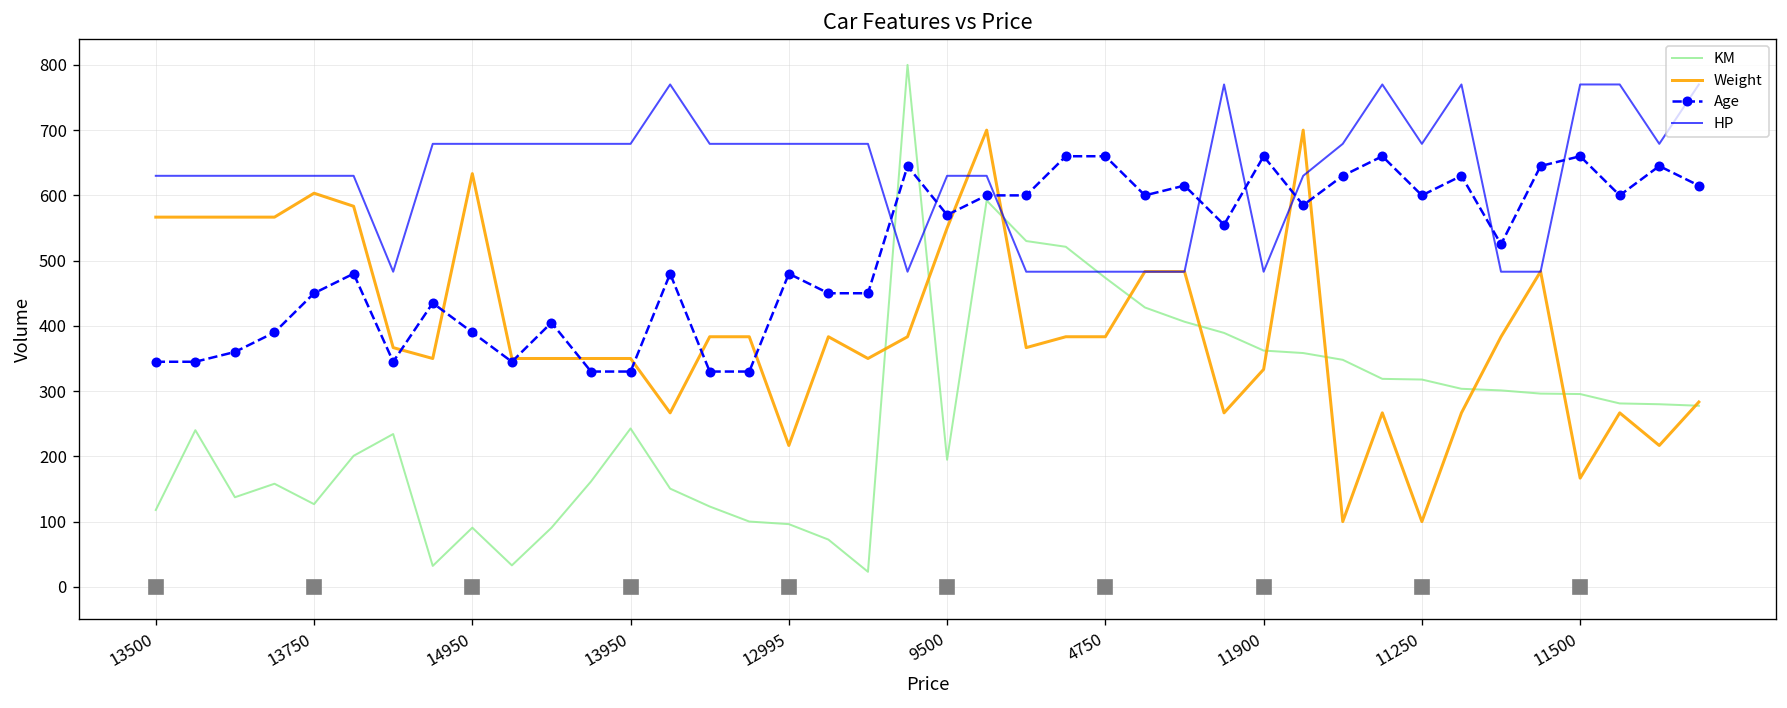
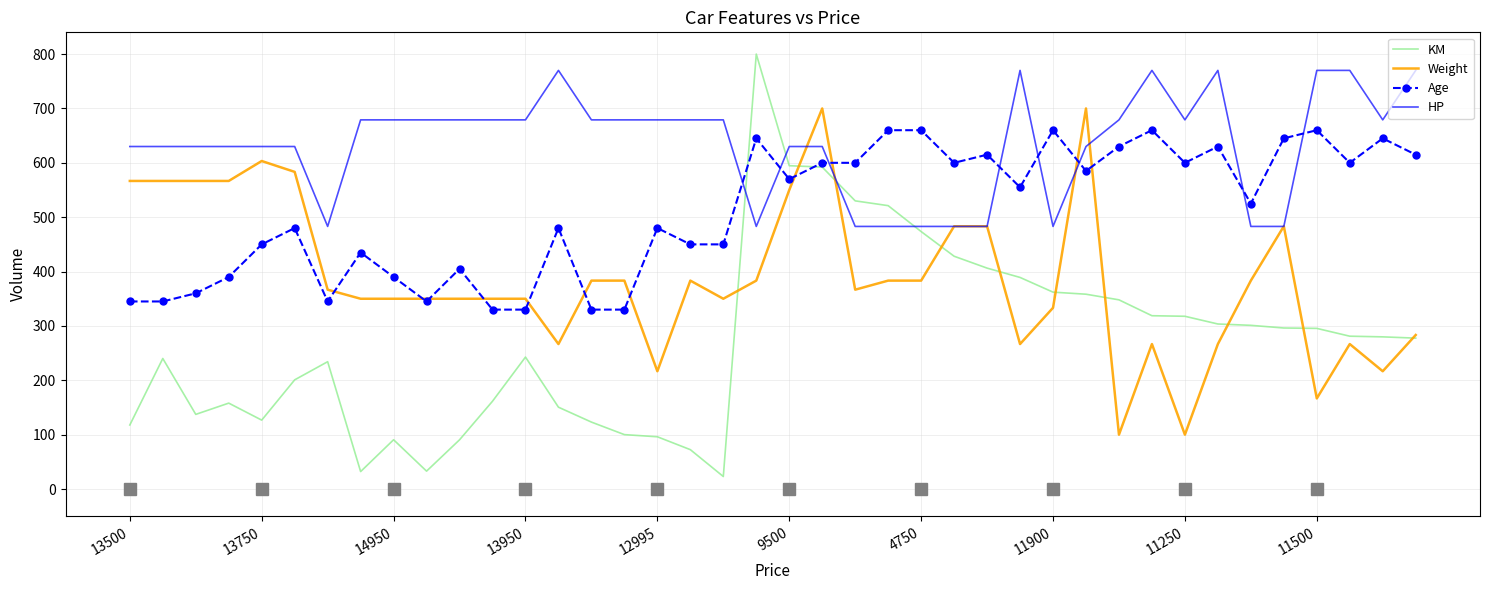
Weight, 14950: 630 -> 350
KM, 9500: 190 -> 590
